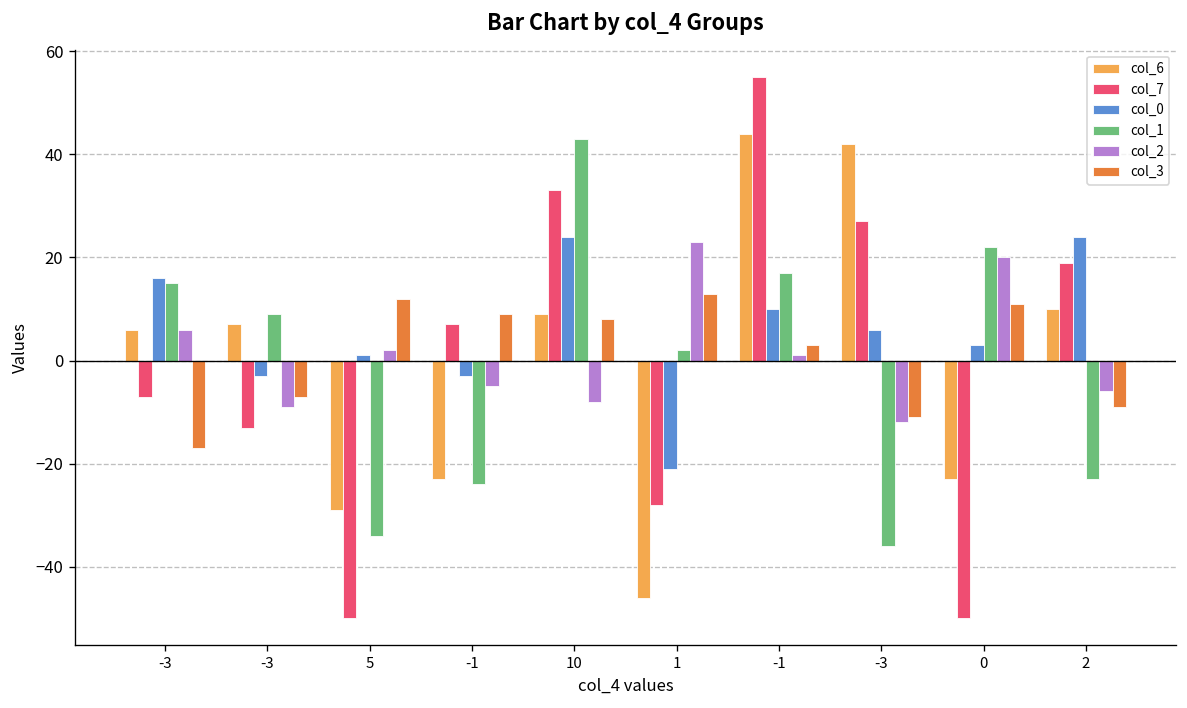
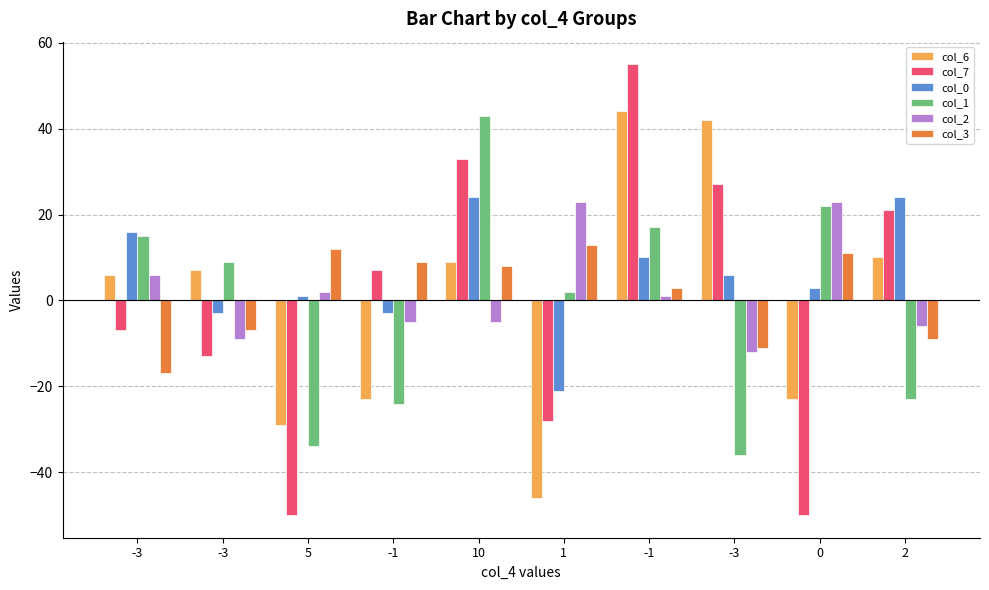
col_2, 10: -8 -> -5
col_2, 0: 20 -> 23
col_7, 2: 19 -> 21
